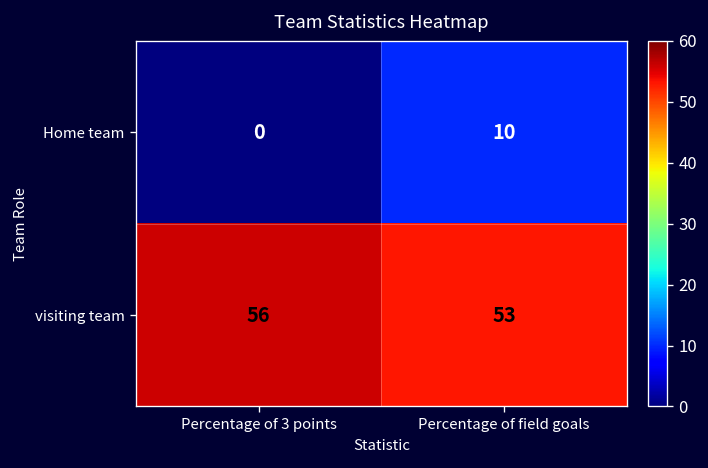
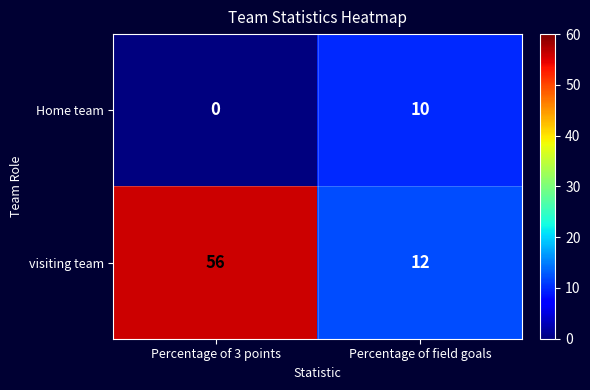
visiting team, Percentage of field goals: 53 -> 12
